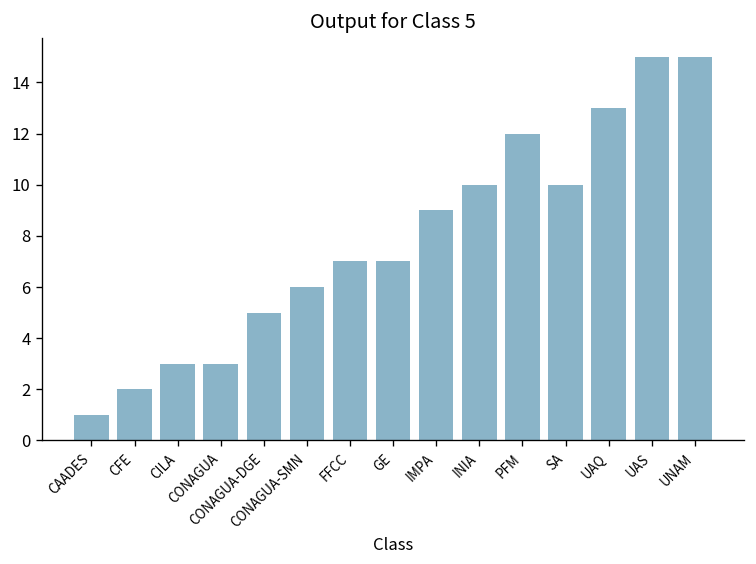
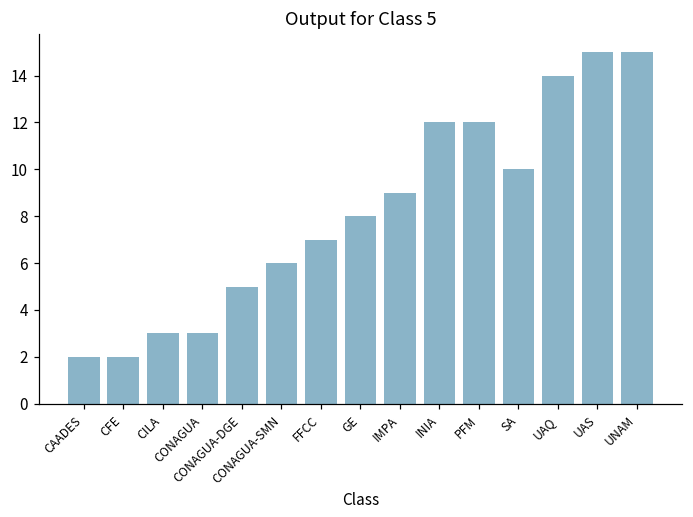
CAADES: 1 -> 2
GE: 7 -> 8
INIA: 10 -> 12
UAQ: 13 -> 14
